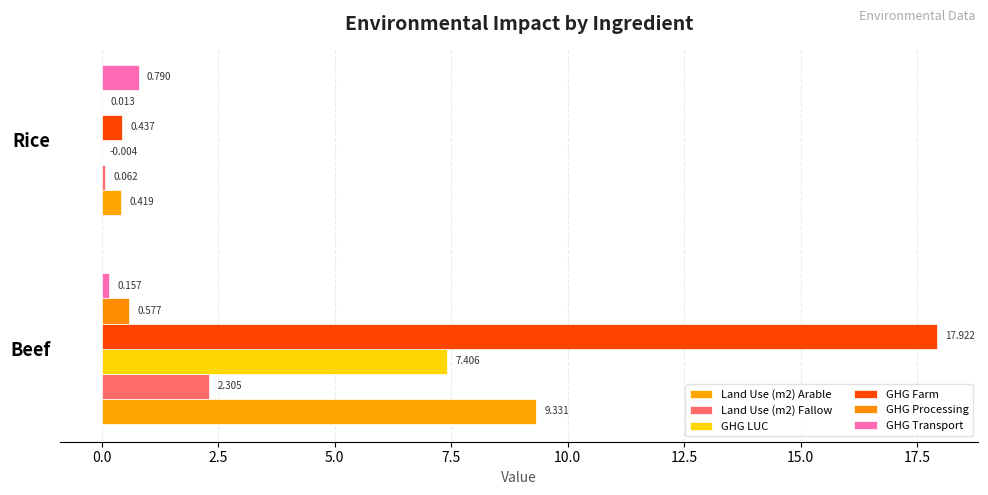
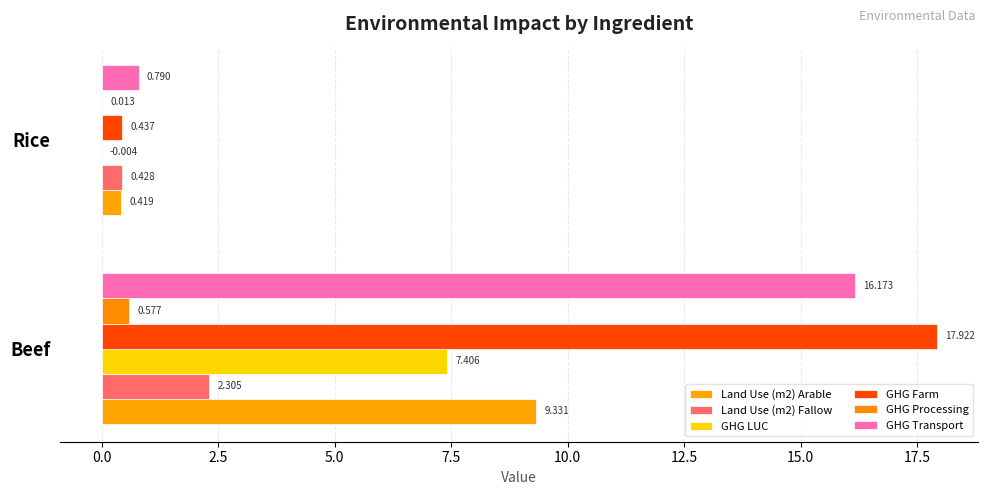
Land Use (m2) Fallow, Rice: 0.062 -> 0.428
GHG Transport, Beef: 0.157 -> 16.173
